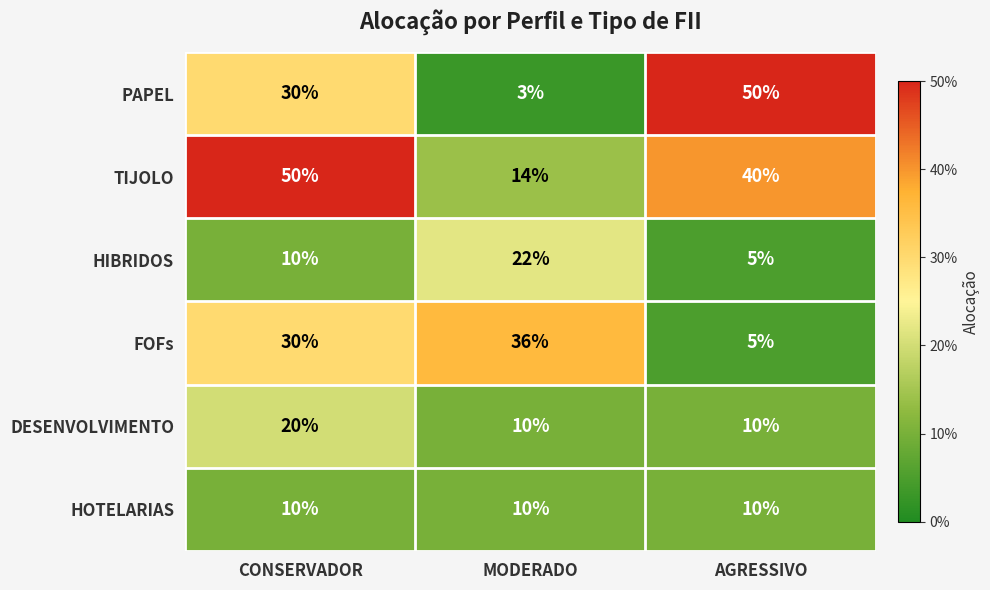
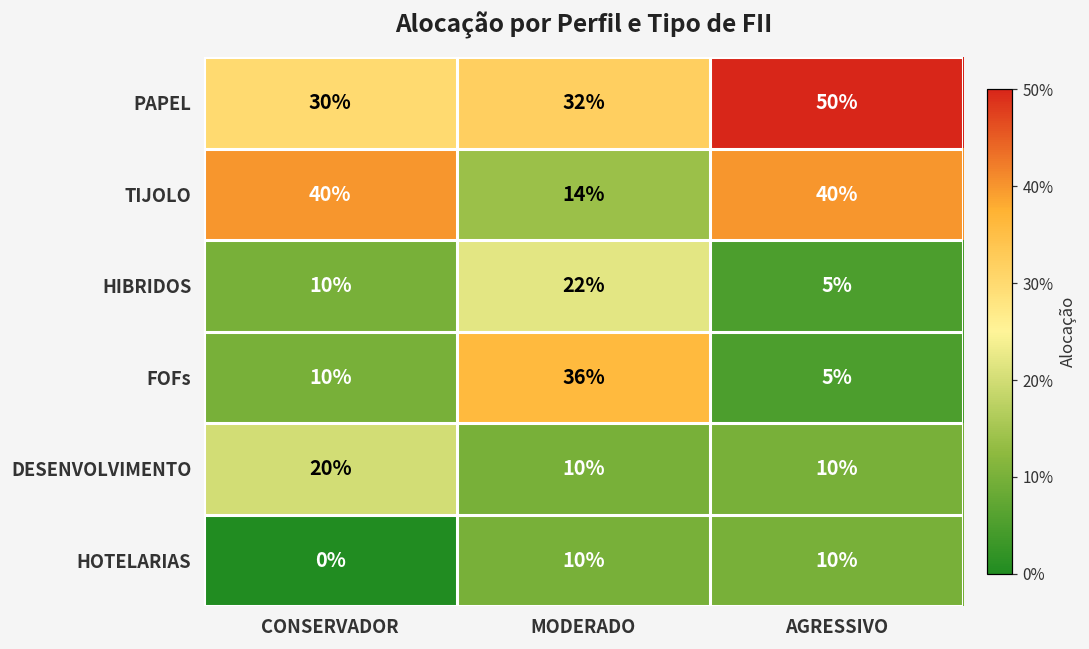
PAPEL, MODERADO: 3% -> 32%
TIJOLO, CONSERVADOR: 50% -> 40%
FOFs, CONSERVADOR: 30% -> 10%
HOTELARIAS, CONSERVADOR: 10% -> 0%
